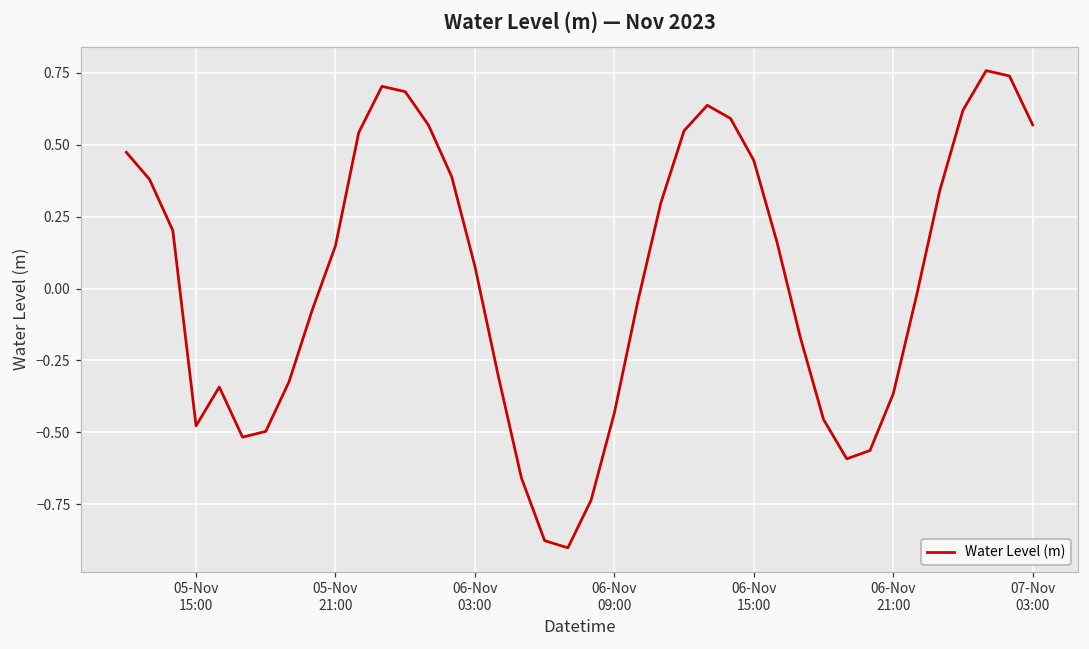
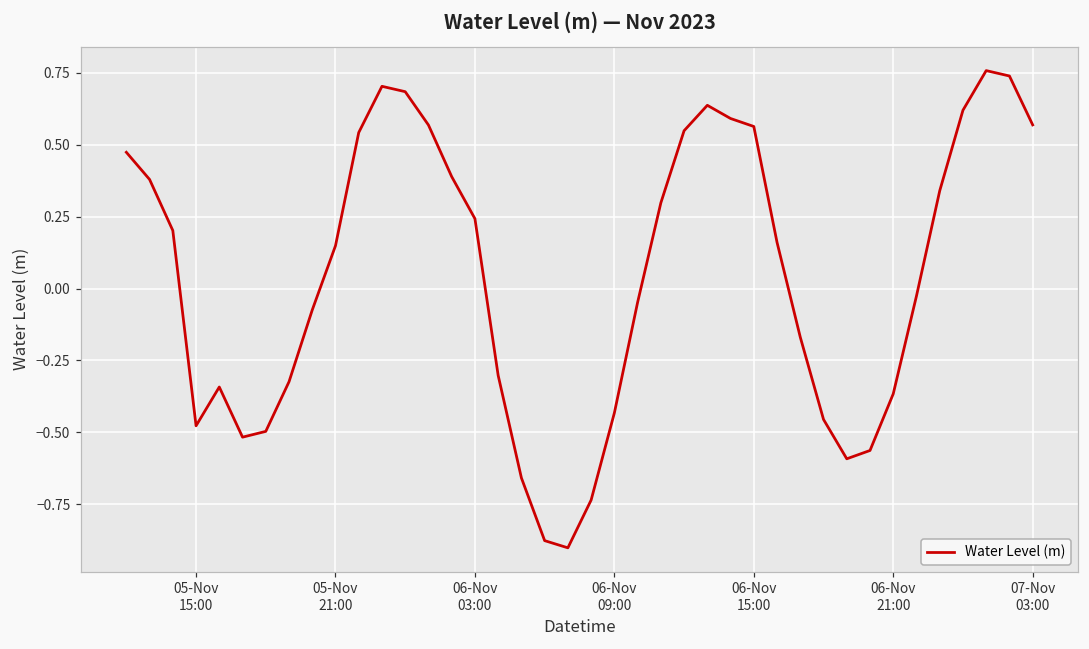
06-Nov 03:00: 0.08 -> 0.24
06-Nov 15:00: 0.45 -> 0.56
